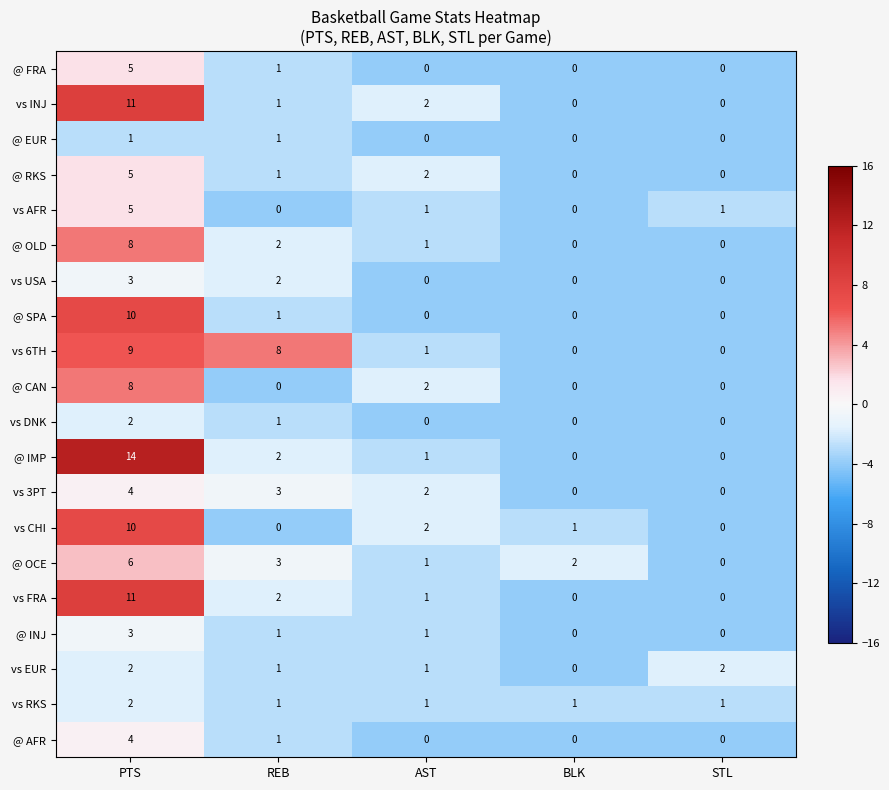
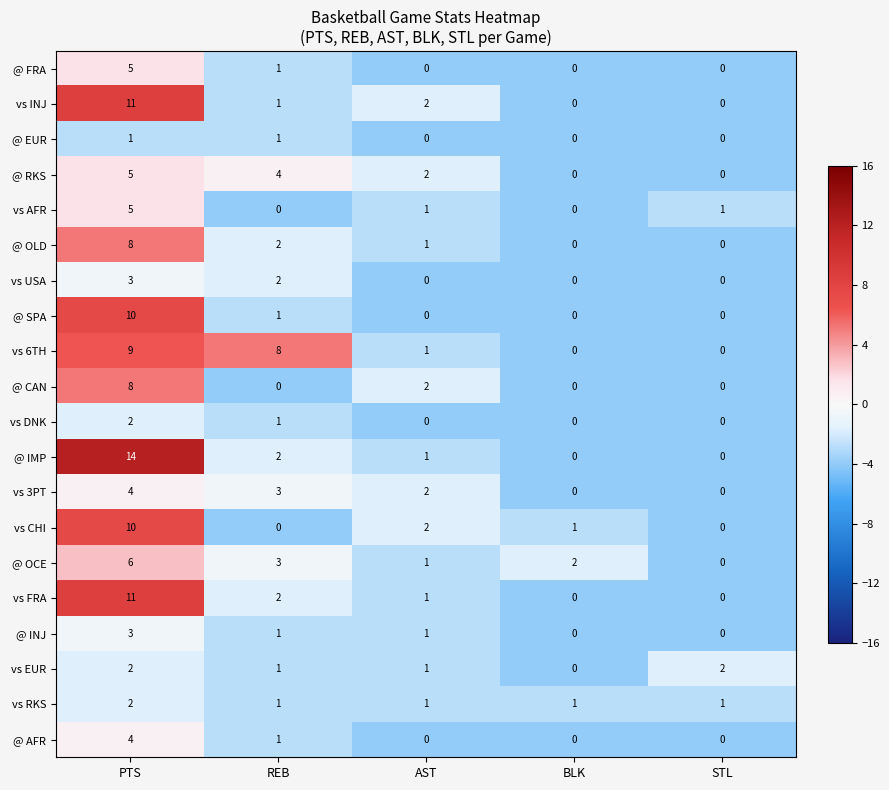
@ RKS, REB: 1 -> 4
